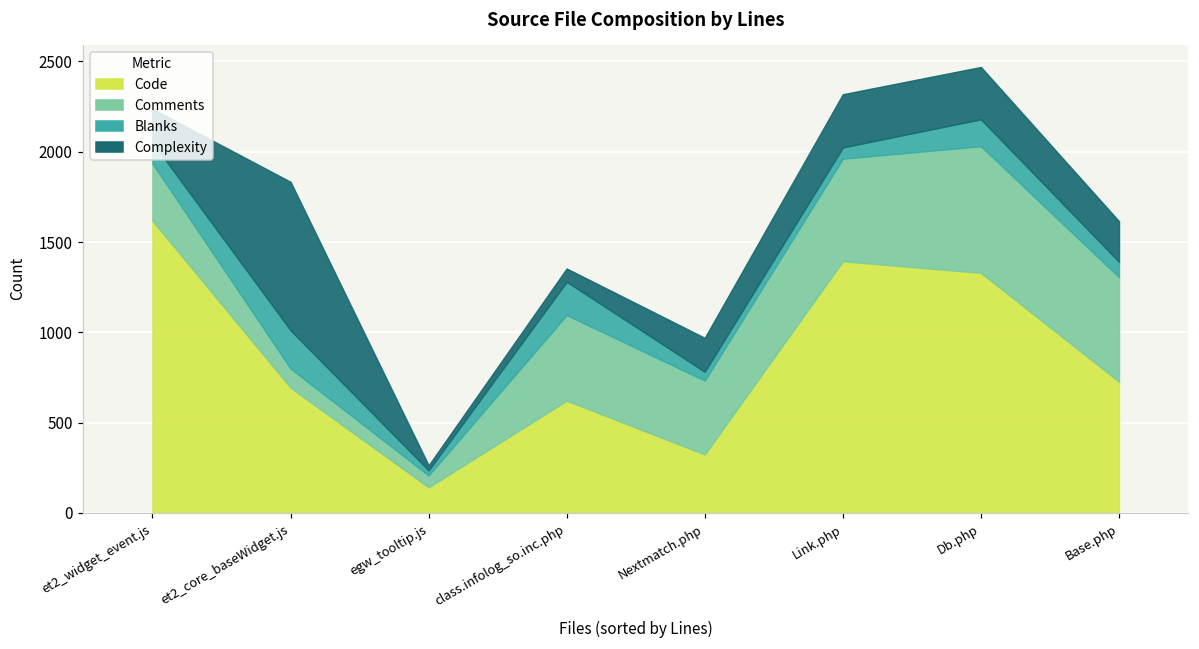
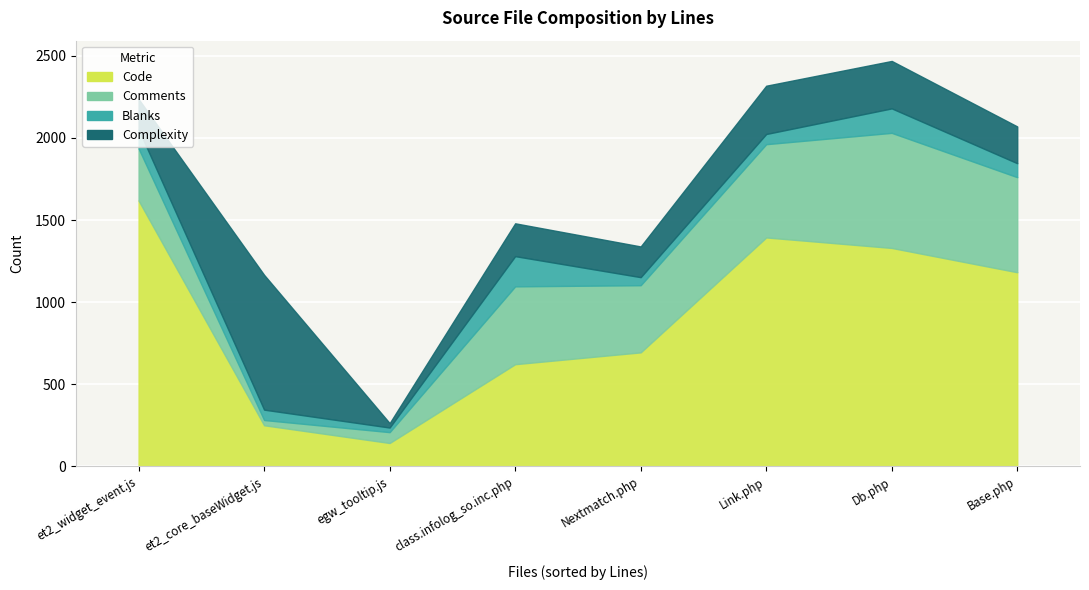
Code, et2_core_baseWidget.js: 690 -> 250
Comments, et2_core_baseWidget.js: 110 -> 30
Blanks, et2_core_baseWidget.js: 210 -> 60
Complexity, class.infolog_so.inc.php: 70 -> 200
Code, Nextmatch.php: 320 -> 690
Code, Base.php: 730 -> 1180
